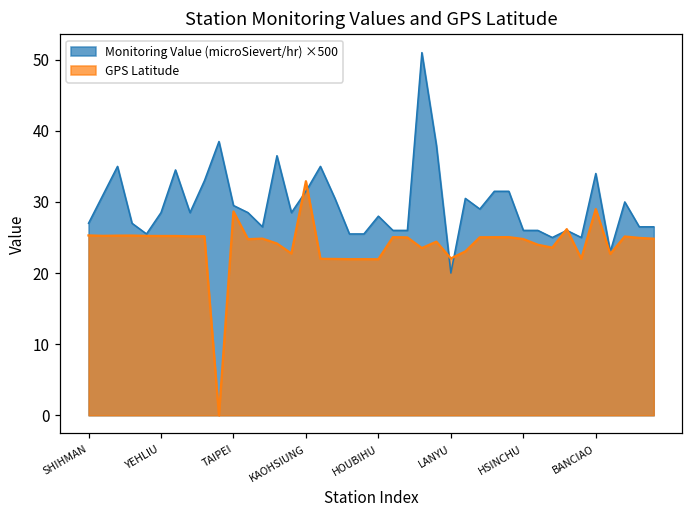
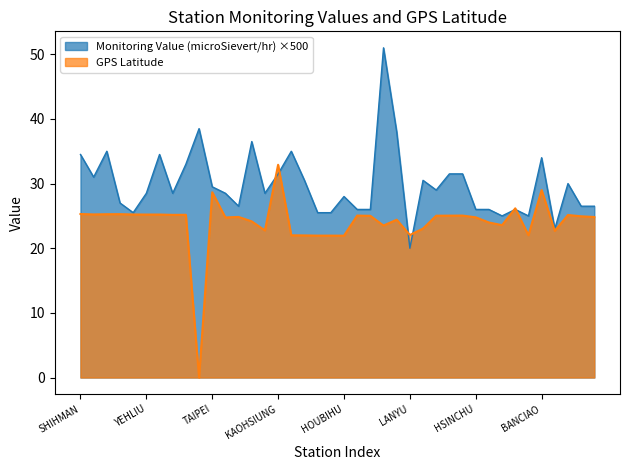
Monitoring Value (microSievert/hr) ×500, SHIHMAN: 27 -> 35
